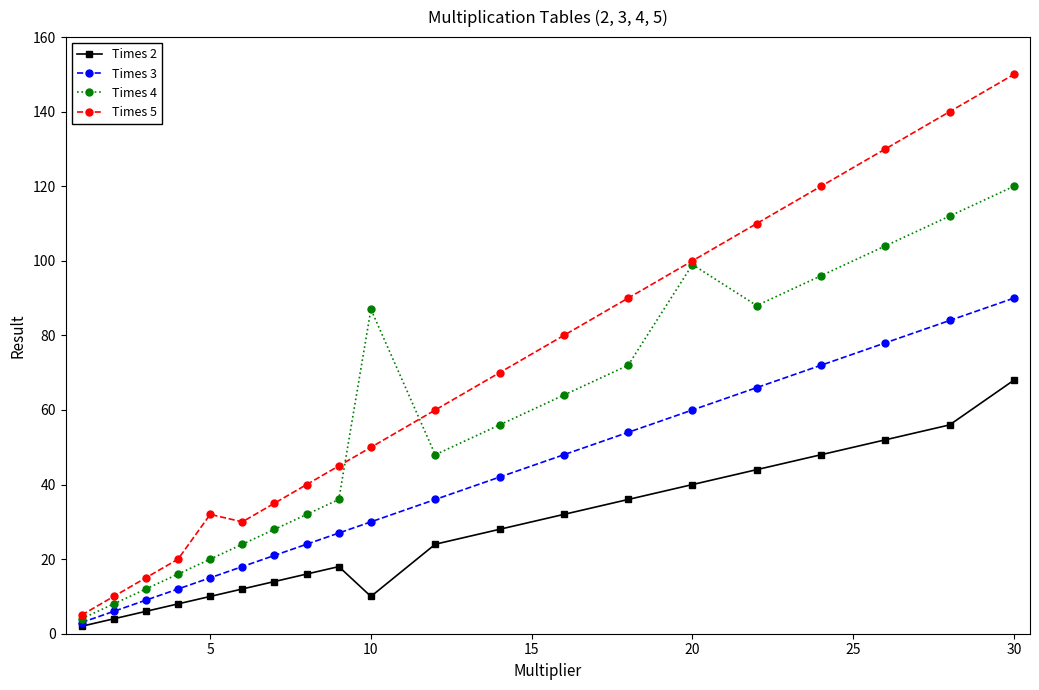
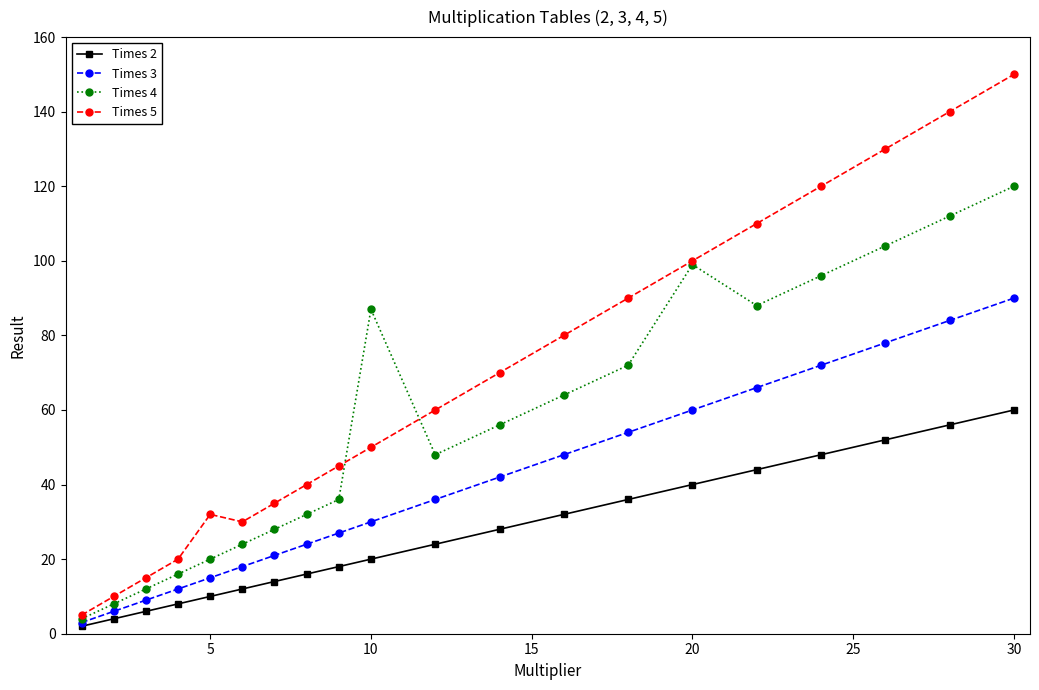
Times 2, 10: 10 -> 20
Times 2, 30: 68 -> 60
